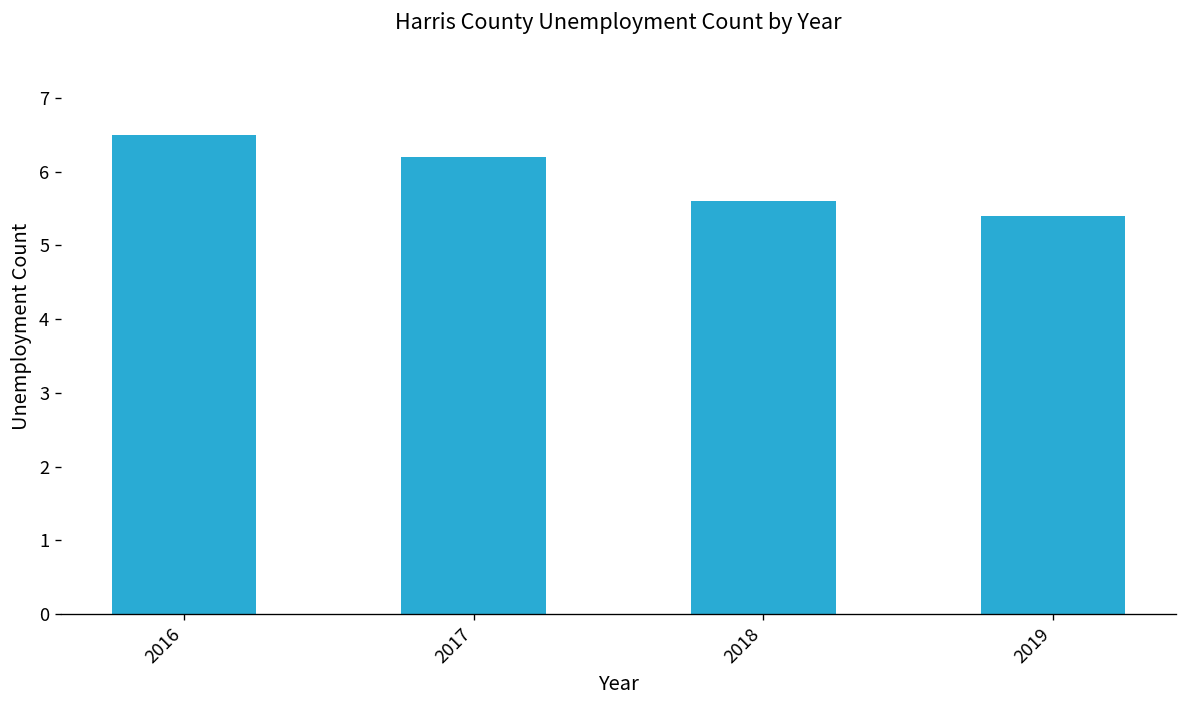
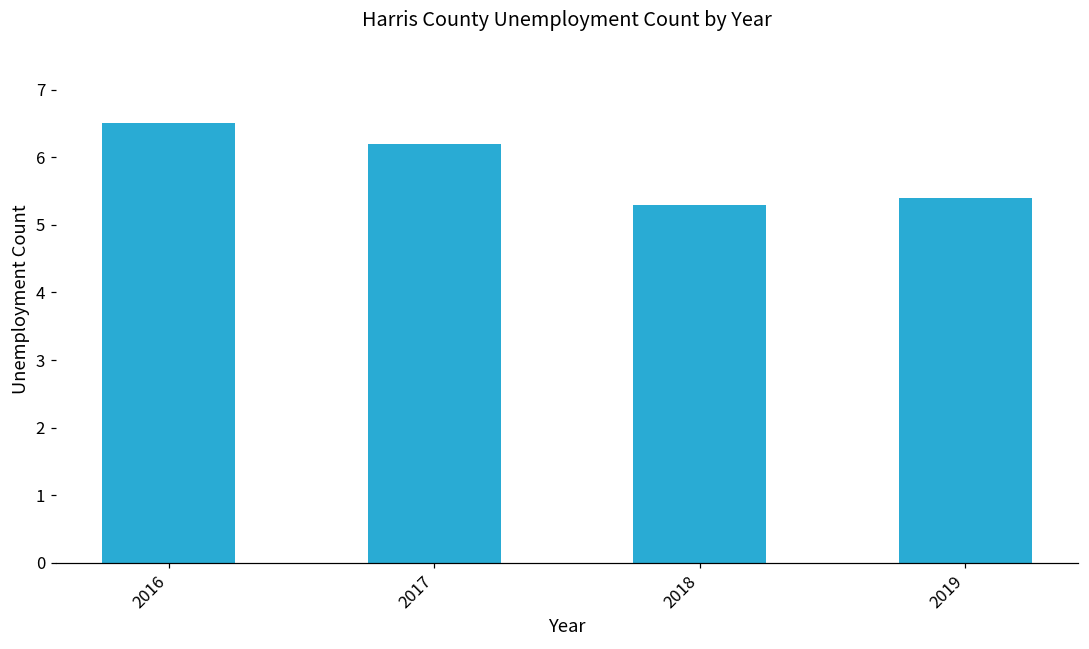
2018: 5.6 -> 5.3
